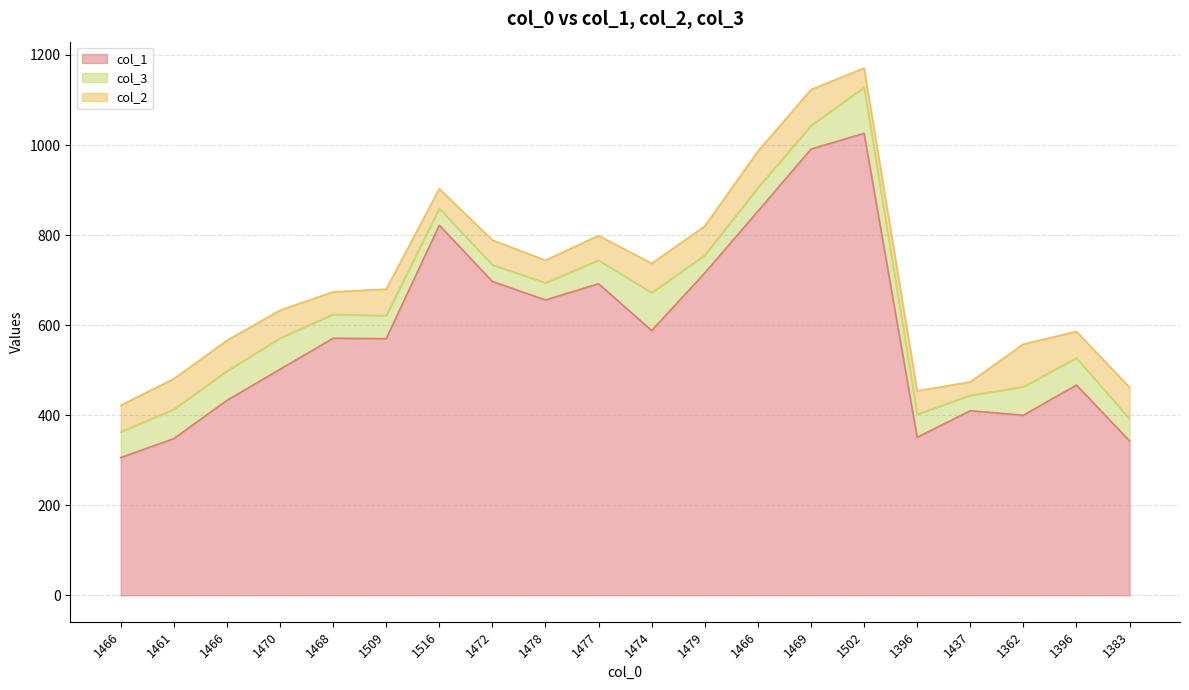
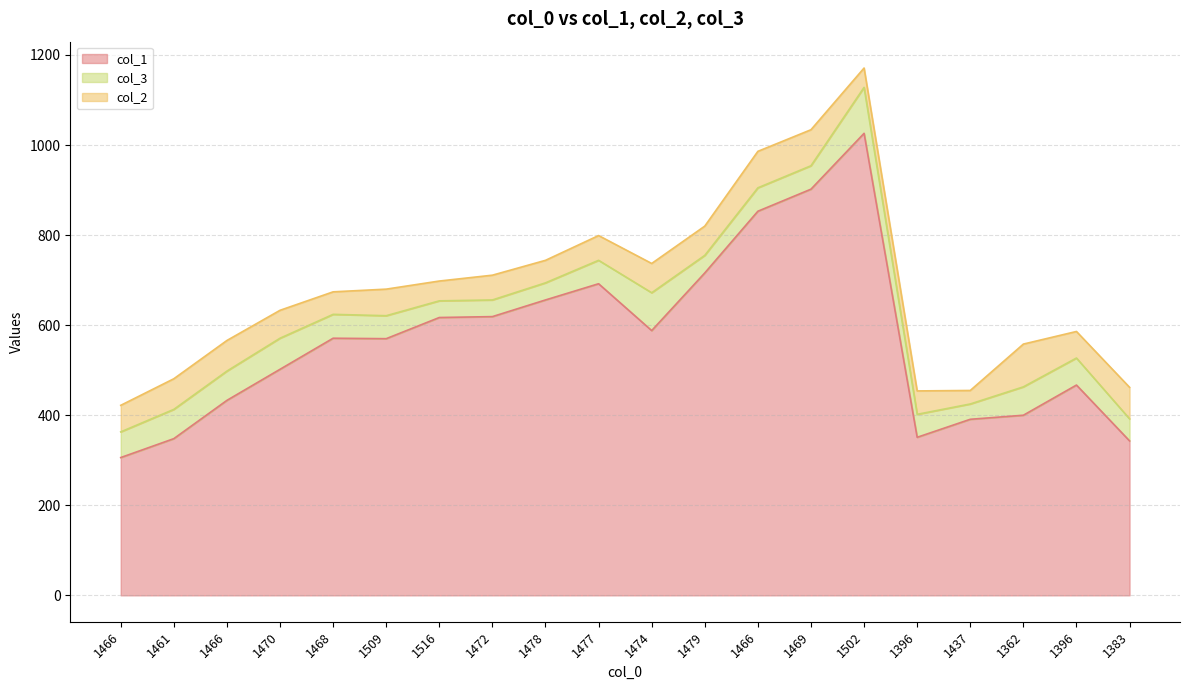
col_1, 1516: 820 -> 620
col_1, 1472: 700 -> 620
col_1, 1469: 990 -> 900
col_1, 1437: 410 -> 390
